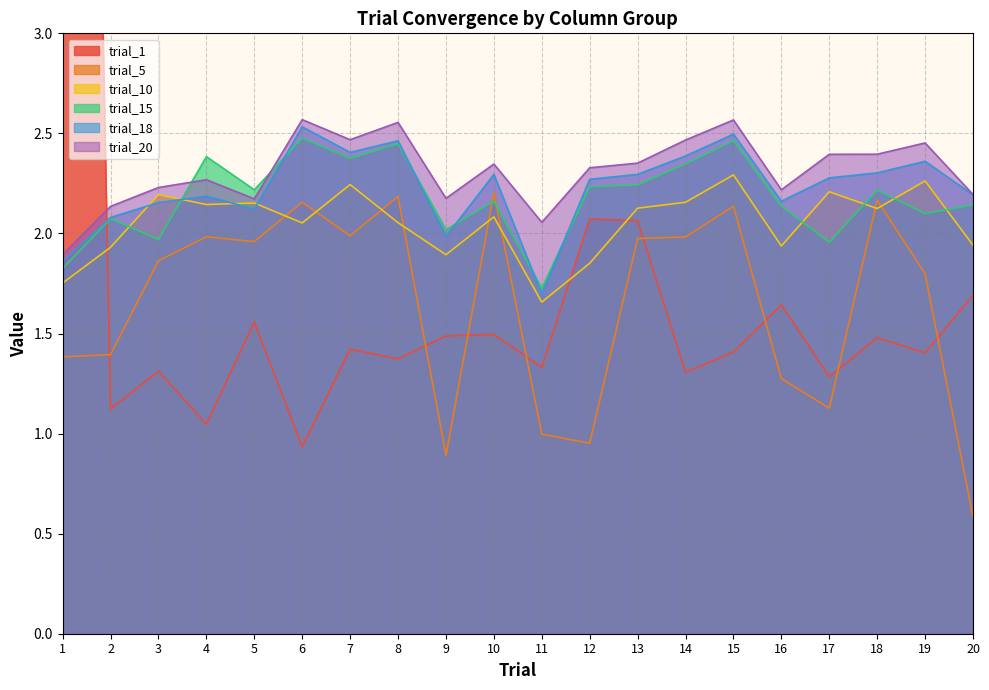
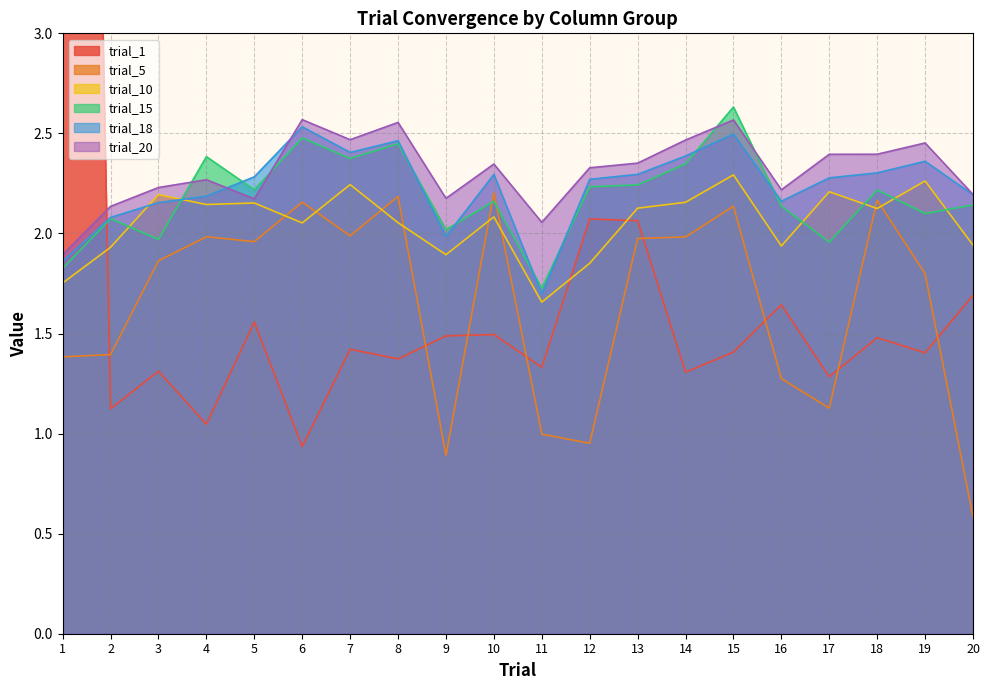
trial_18, 5: 2.12 -> 2.28
trial_15, 15: 2.46 -> 2.63
